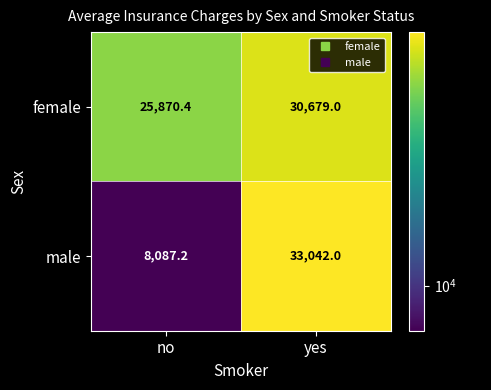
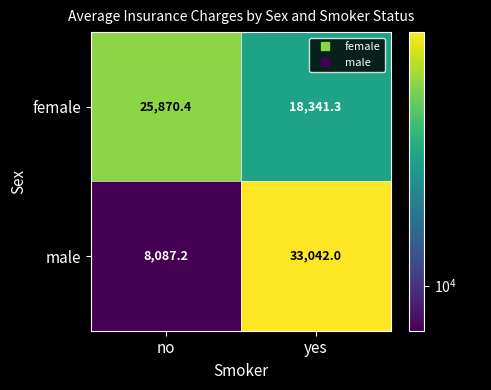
female, yes: 30,679.0 -> 18,341.3
